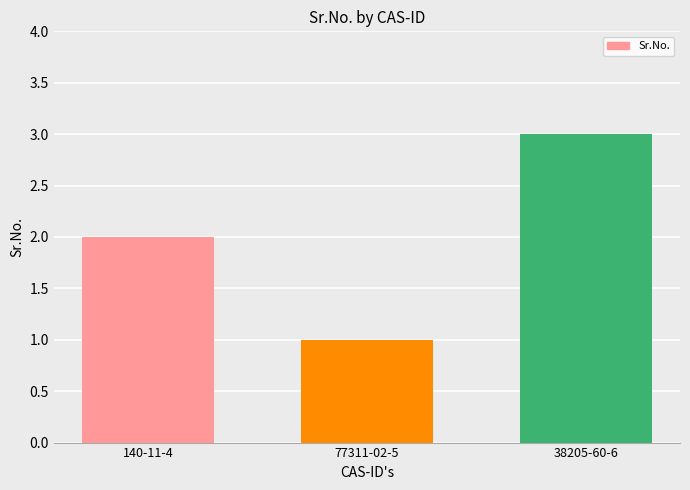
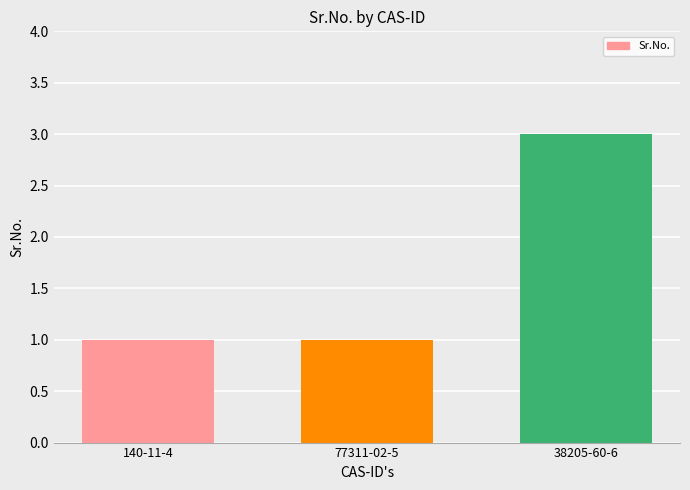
140-11-4: 2 -> 1
